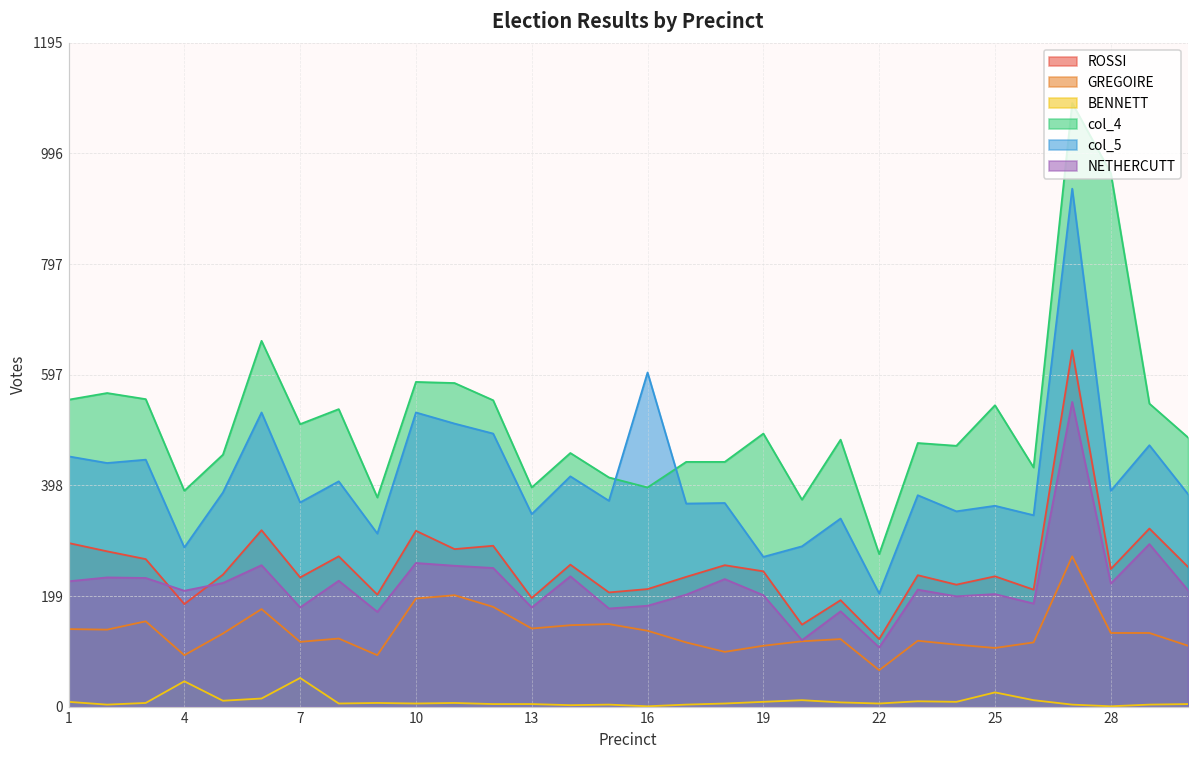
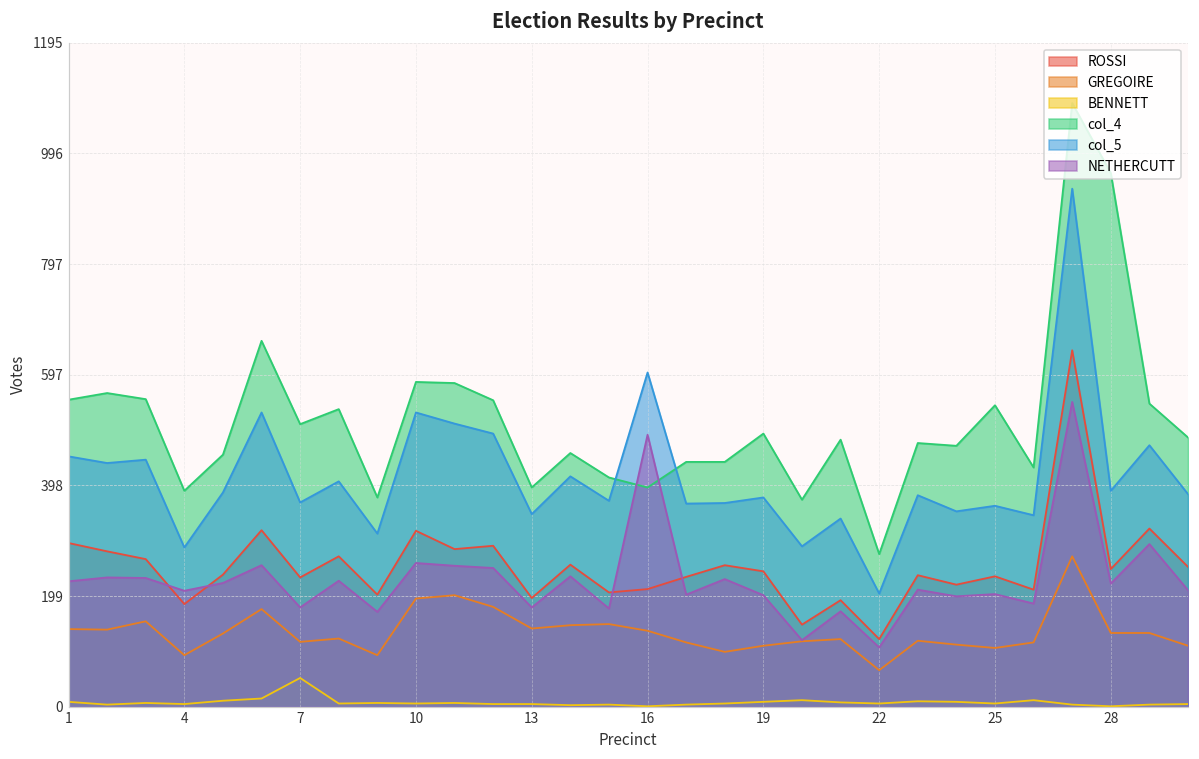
BENNETT, 4: 50 -> 10
NETHERCUTT, 16: 180 -> 490
col_5, 19: 270 -> 380
BENNETT, 25: 30 -> 10
